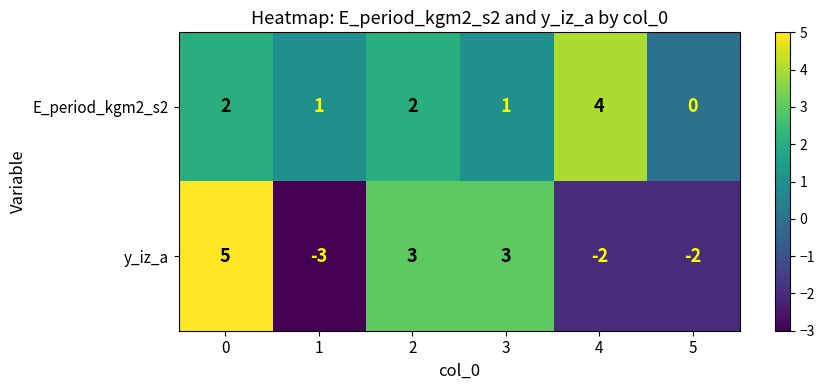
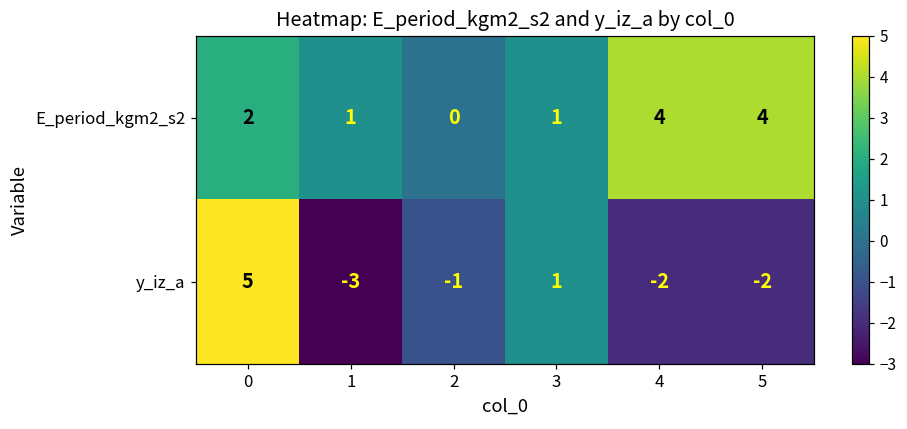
E_period_kgm2_s2, 2: 2 -> 0
E_period_kgm2_s2, 5: 0 -> 4
y_iz_a, 2: 3 -> -1
y_iz_a, 3: 3 -> 1
